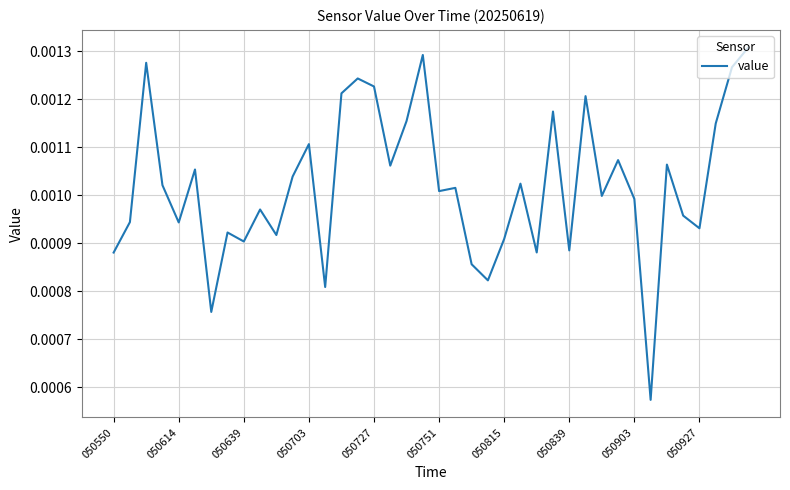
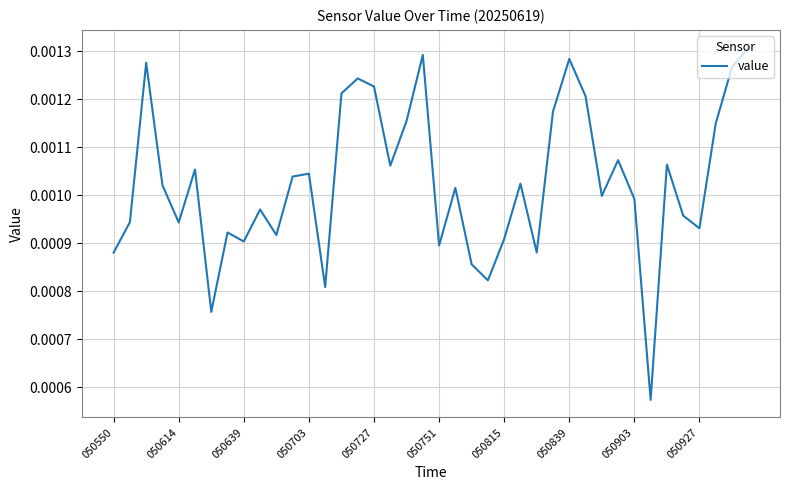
050703: 0.00111 -> 0.00104
050751: 0.00101 -> 0.00090
050839: 0.00089 -> 0.00128
